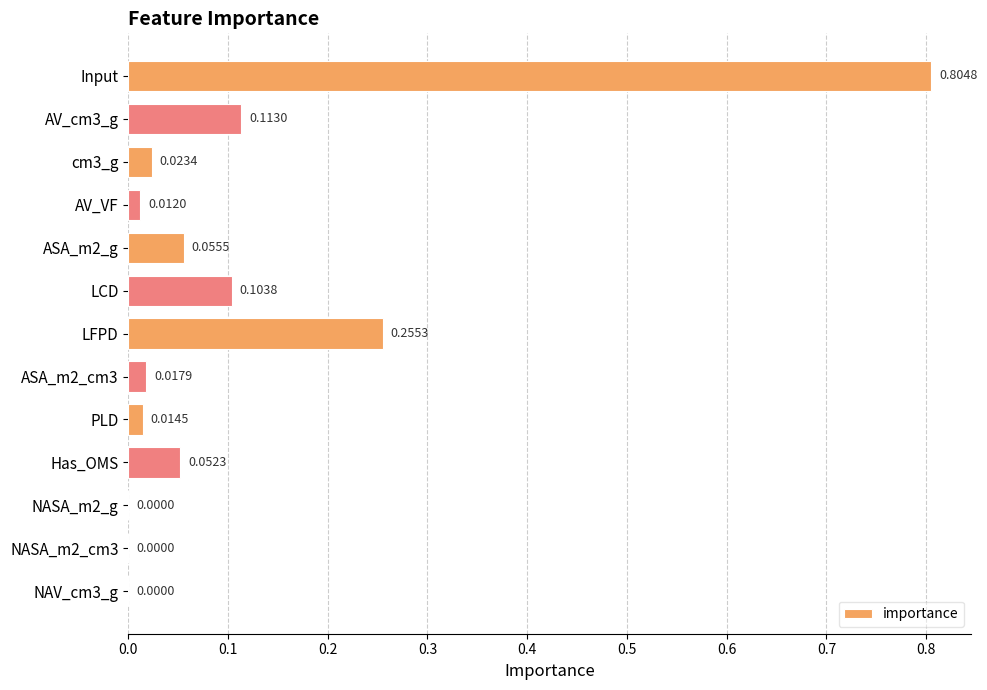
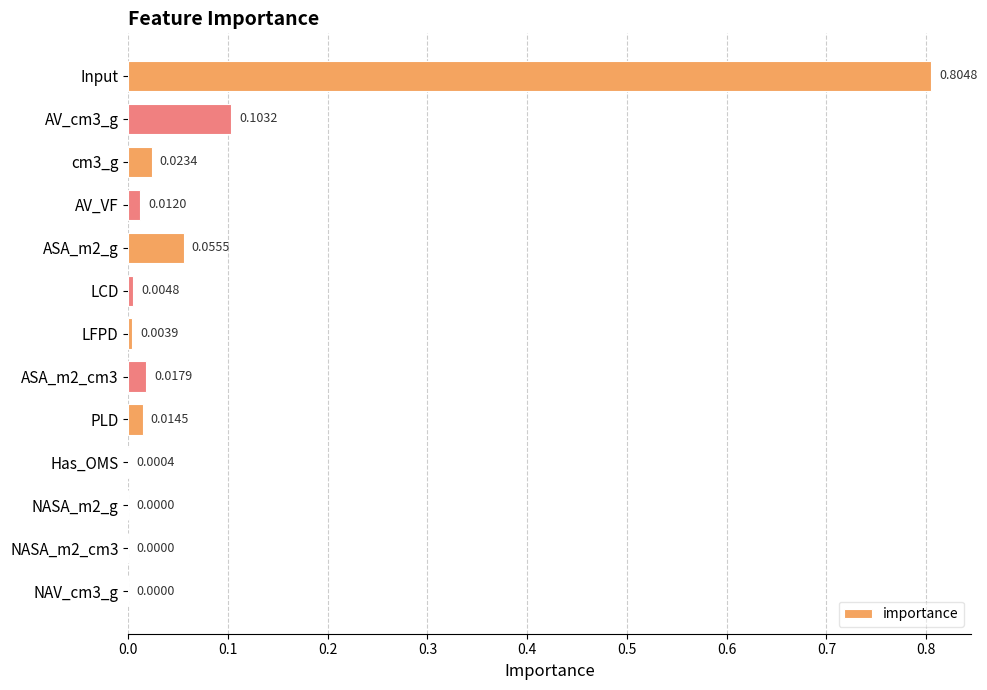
AV_cm3_g: 0.1130 -> 0.1032
LCD: 0.1038 -> 0.0048
LFPD: 0.2553 -> 0.0039
Has_OMS: 0.0523 -> 0.0004
